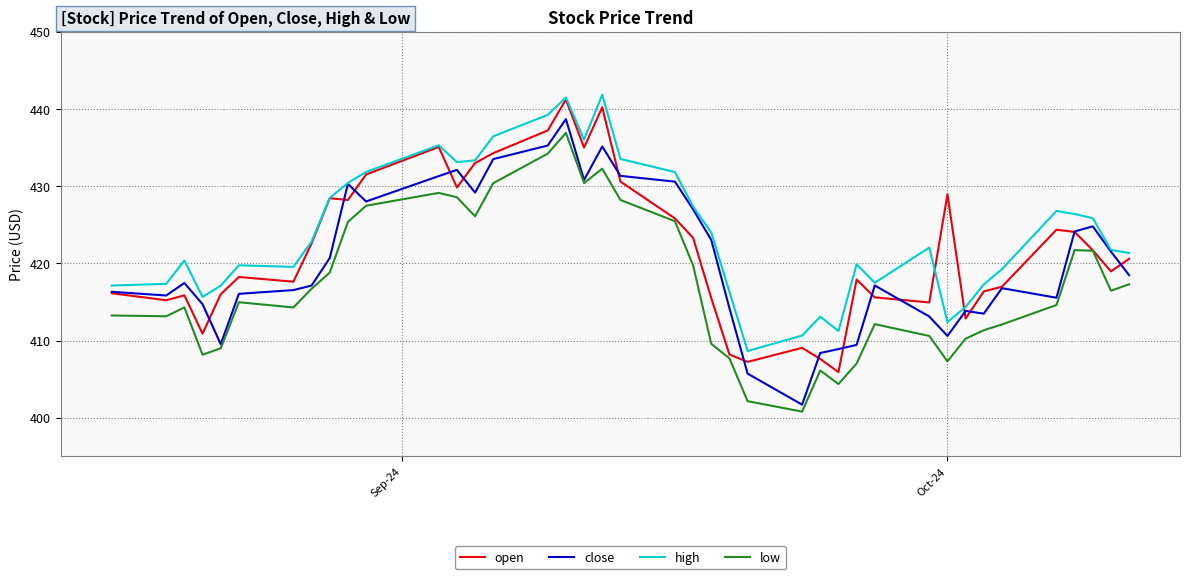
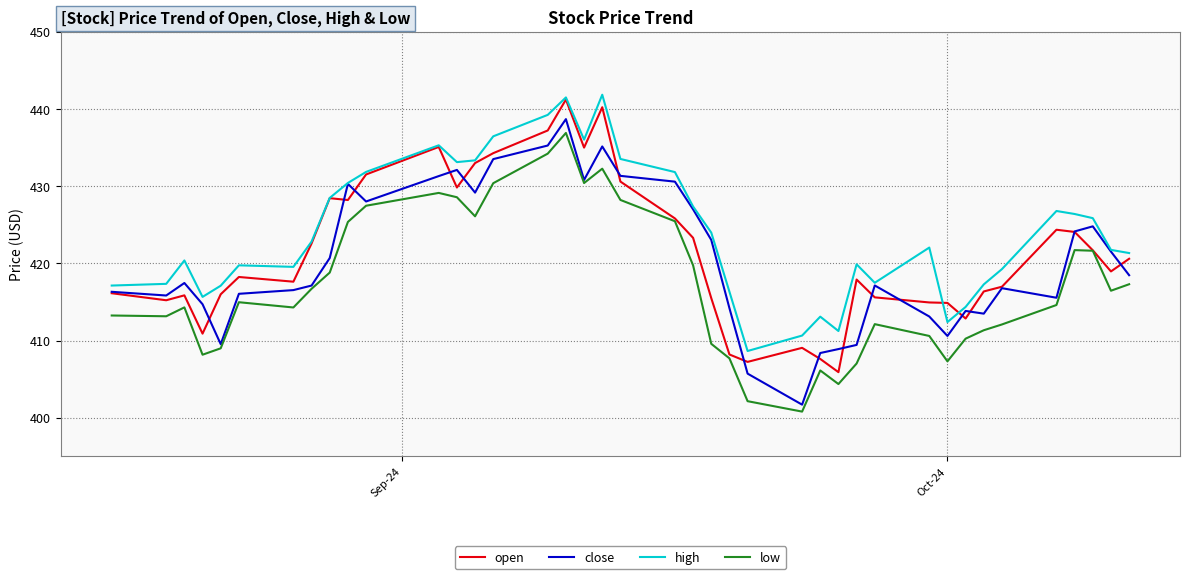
open, Oct-24: 429 -> 415
